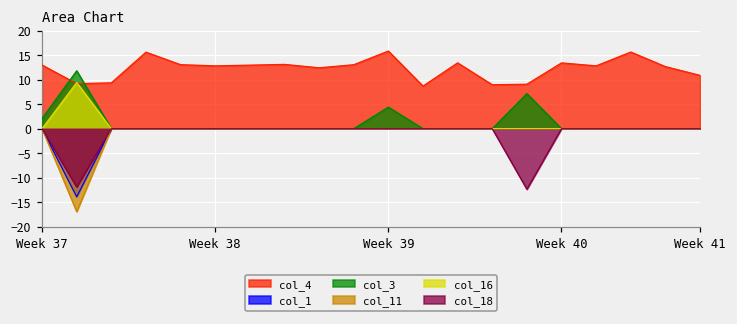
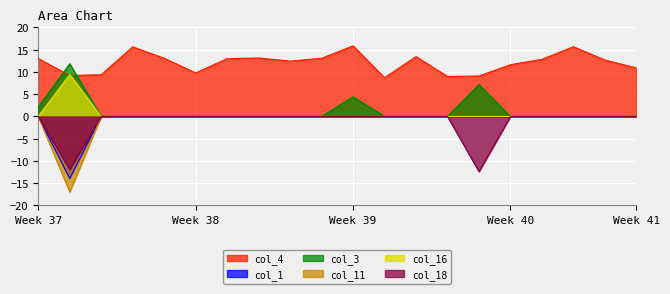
col_4, Week 38: 13 -> 10
col_4, Week 40: 13 -> 12
